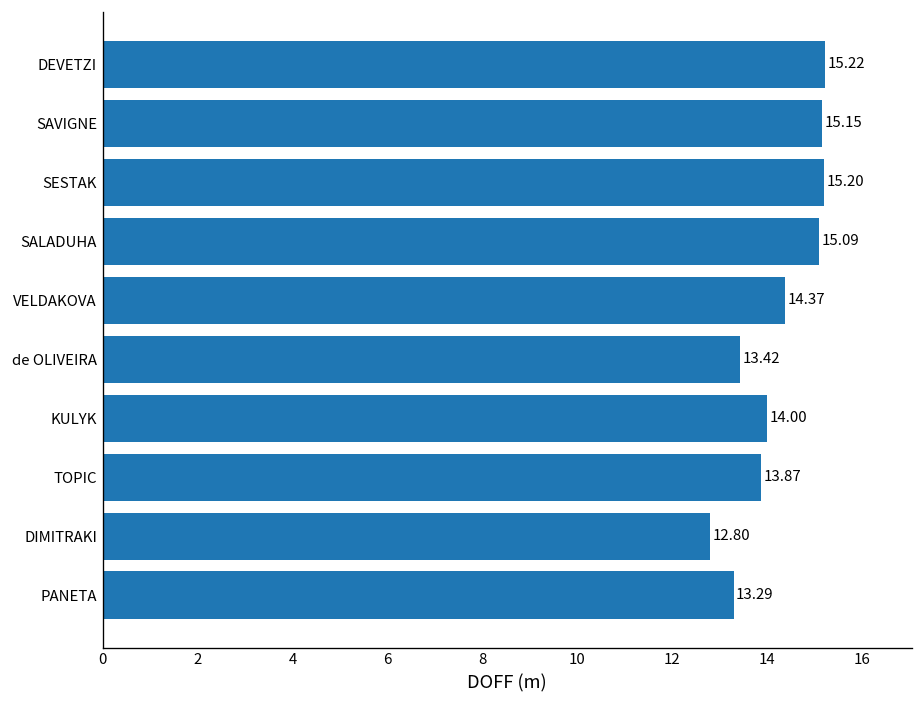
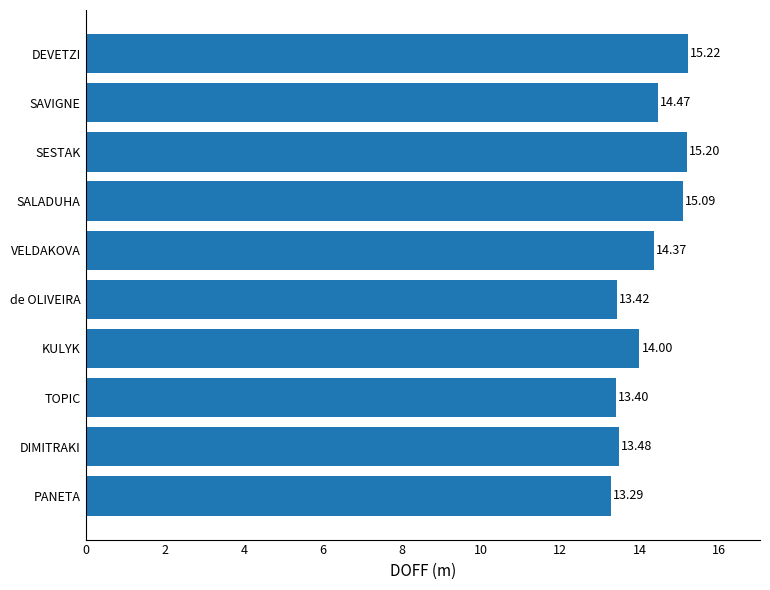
SAVIGNE: 15.15 -> 14.47
TOPIC: 13.87 -> 13.40
DIMITRAKI: 12.80 -> 13.48
